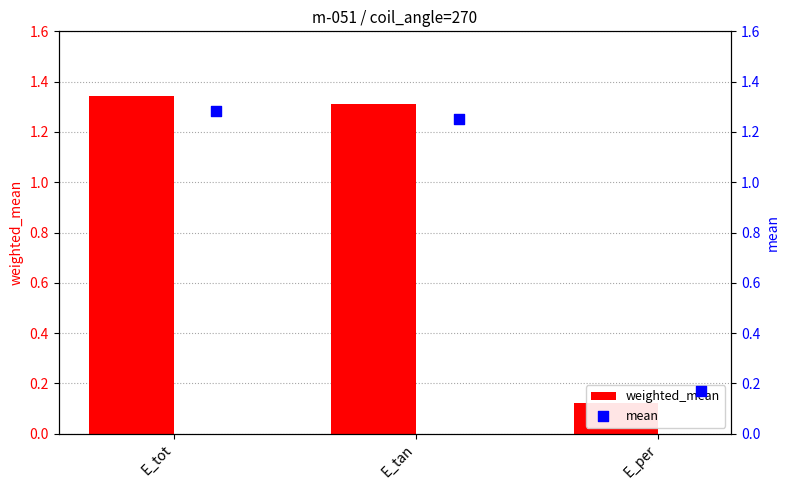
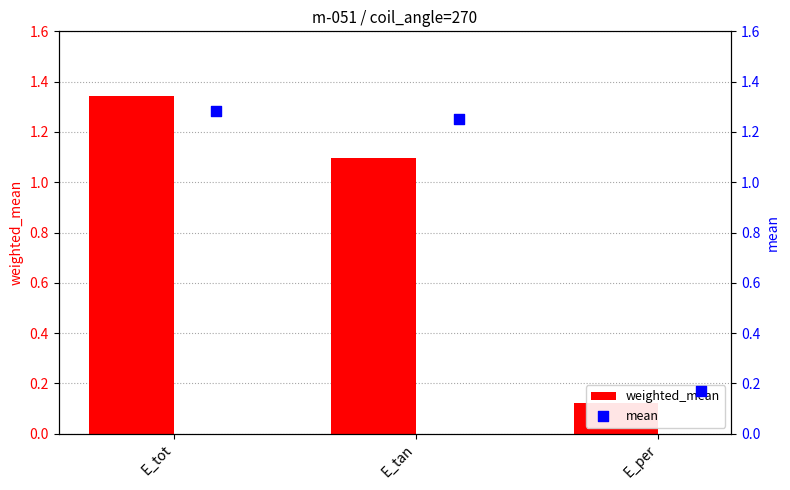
weighted_mean, E_tan: 1.31 -> 1.10
